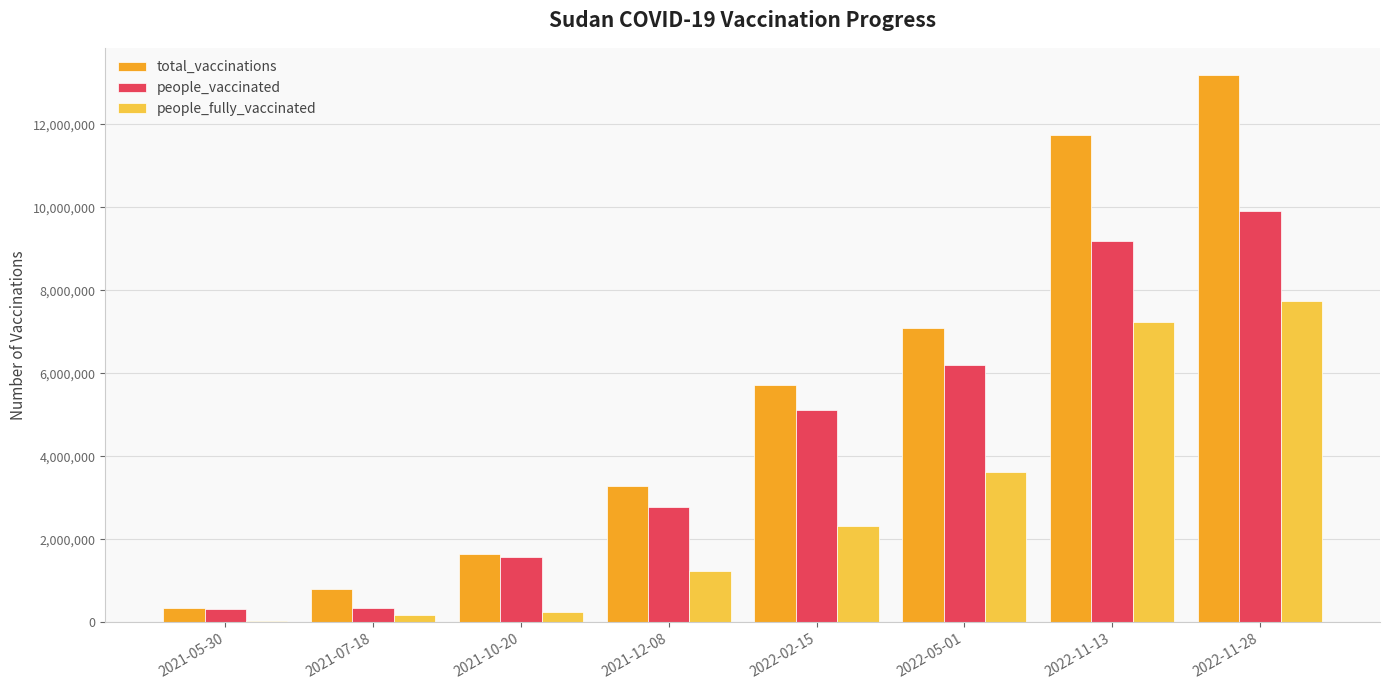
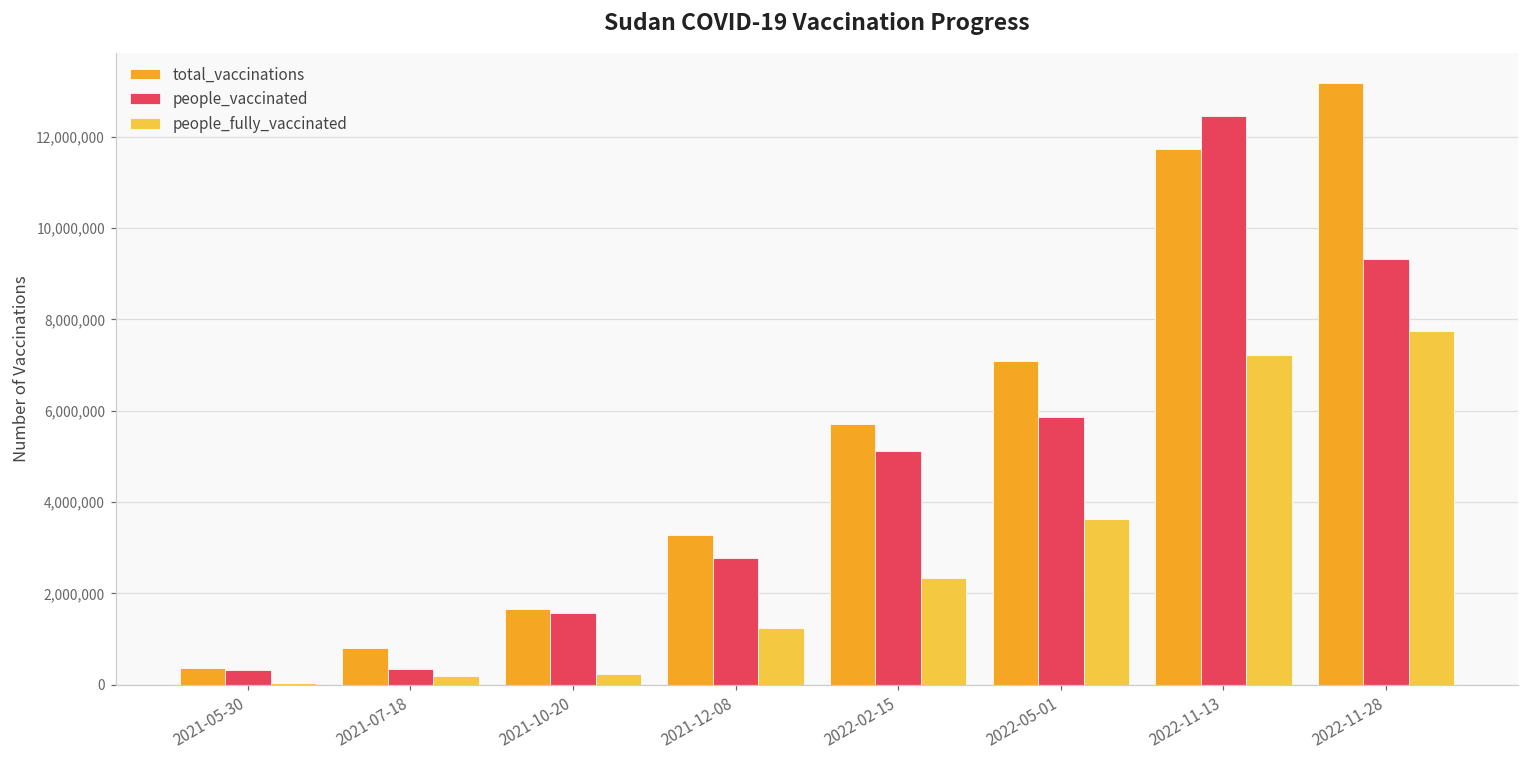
people_vaccinated, 2022-05-01: 6,200,000 -> 5,900,000
people_vaccinated, 2022-11-13: 9,200,000 -> 12,500,000
people_vaccinated, 2022-11-28: 9,900,000 -> 9,300,000
